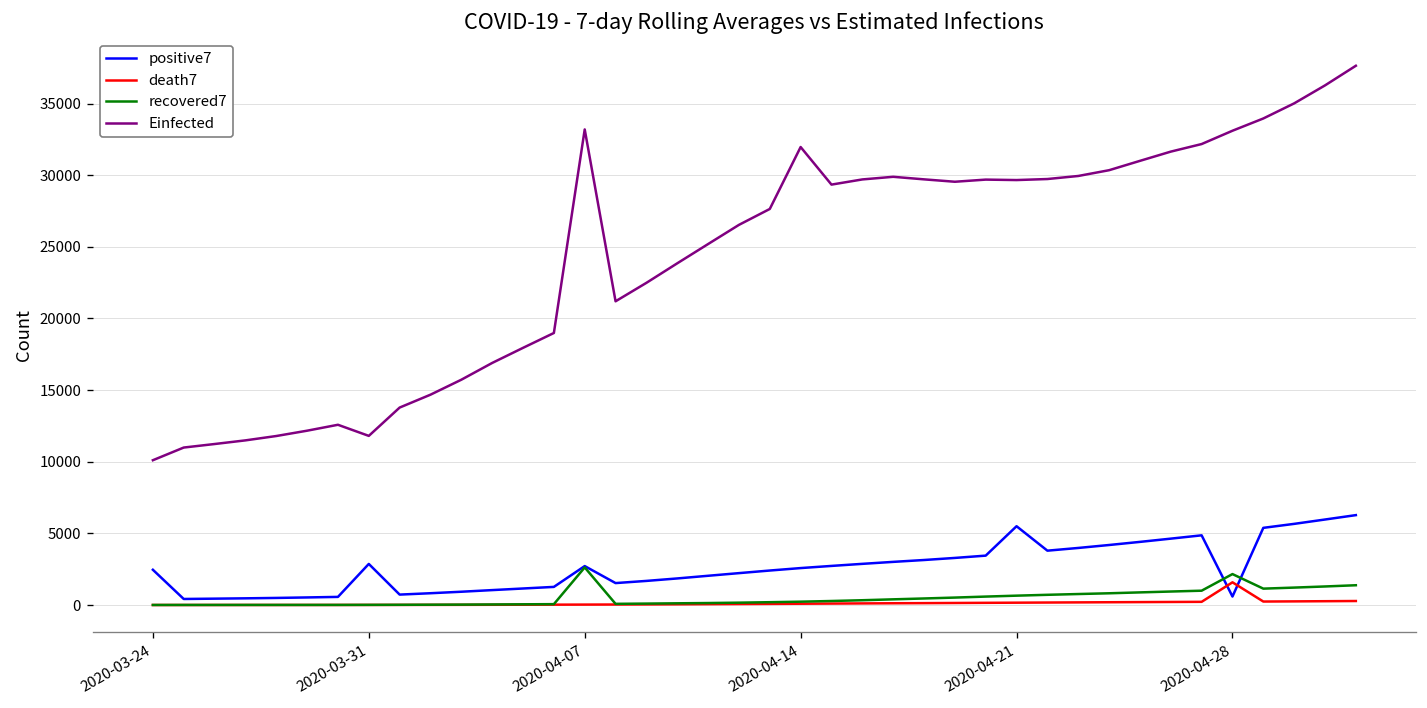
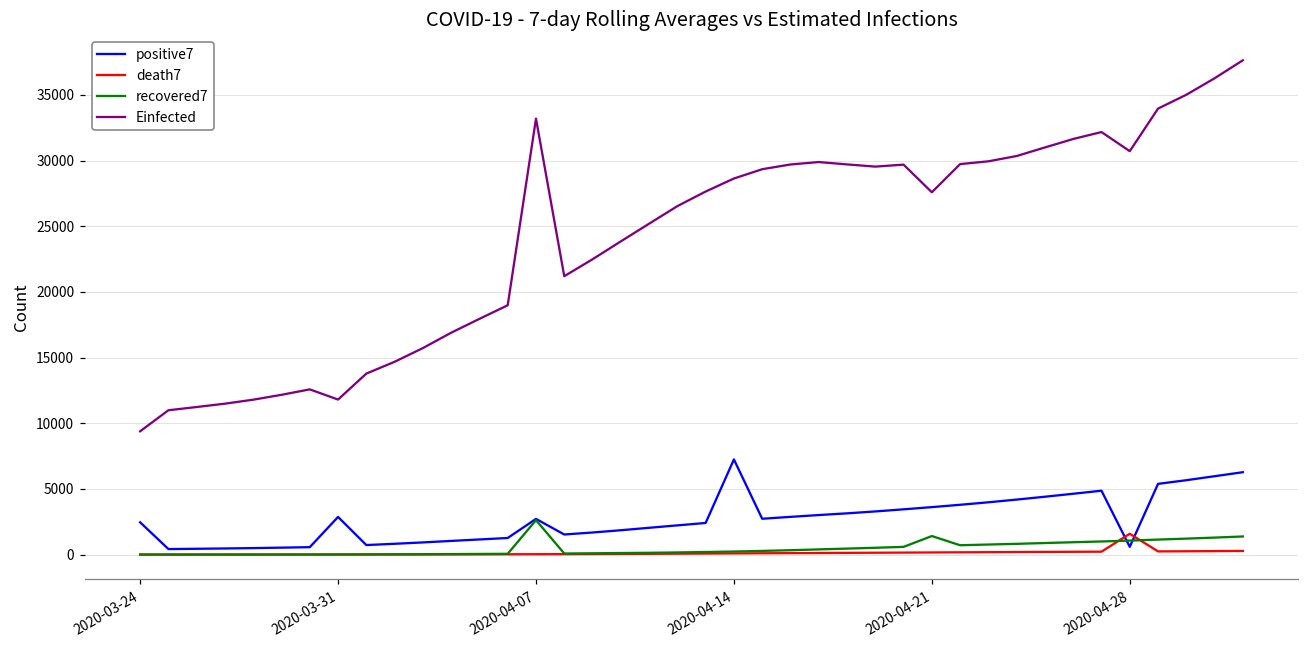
Einfected, 2020-03-24: 10100 -> 9400
positive7, 2020-04-14: 2600 -> 7200
Einfected, 2020-04-14: 32000 -> 28600
positive7, 2020-04-21: 5500 -> 3600
recovered7, 2020-04-21: 700 -> 1400
Einfected, 2020-04-21: 29700 -> 27600
recovered7, 2020-04-28: 2200 -> 1100
Einfected, 2020-04-28: 33100 -> 30700
